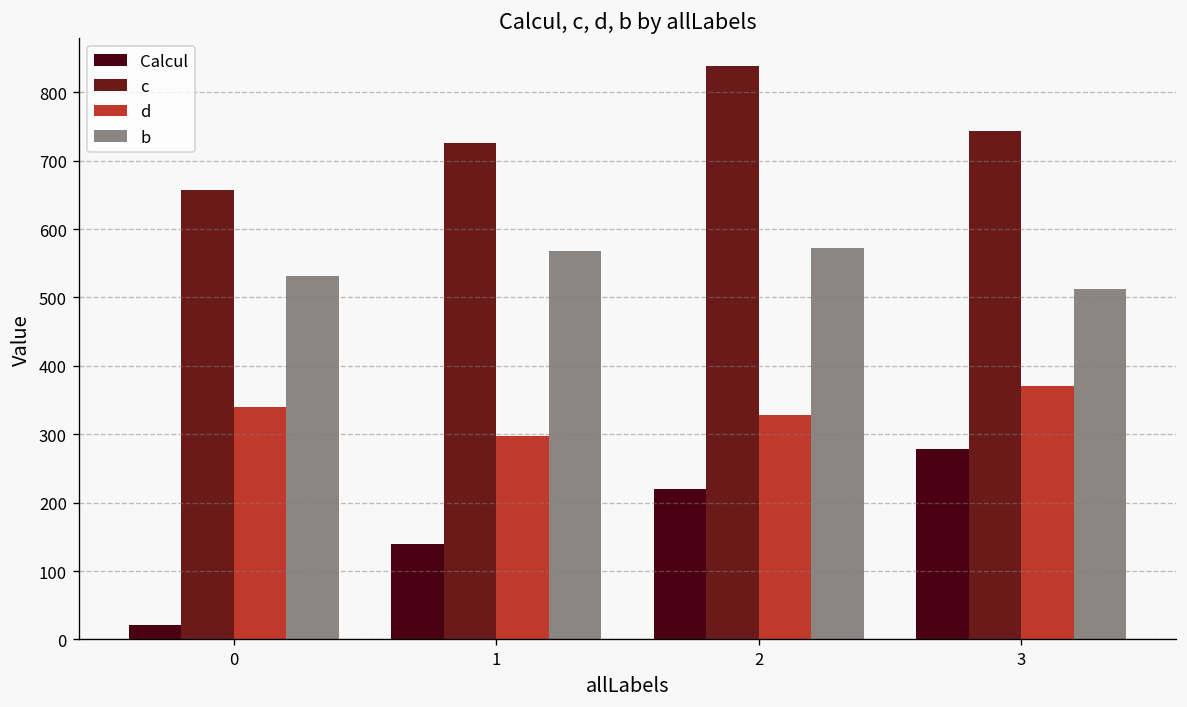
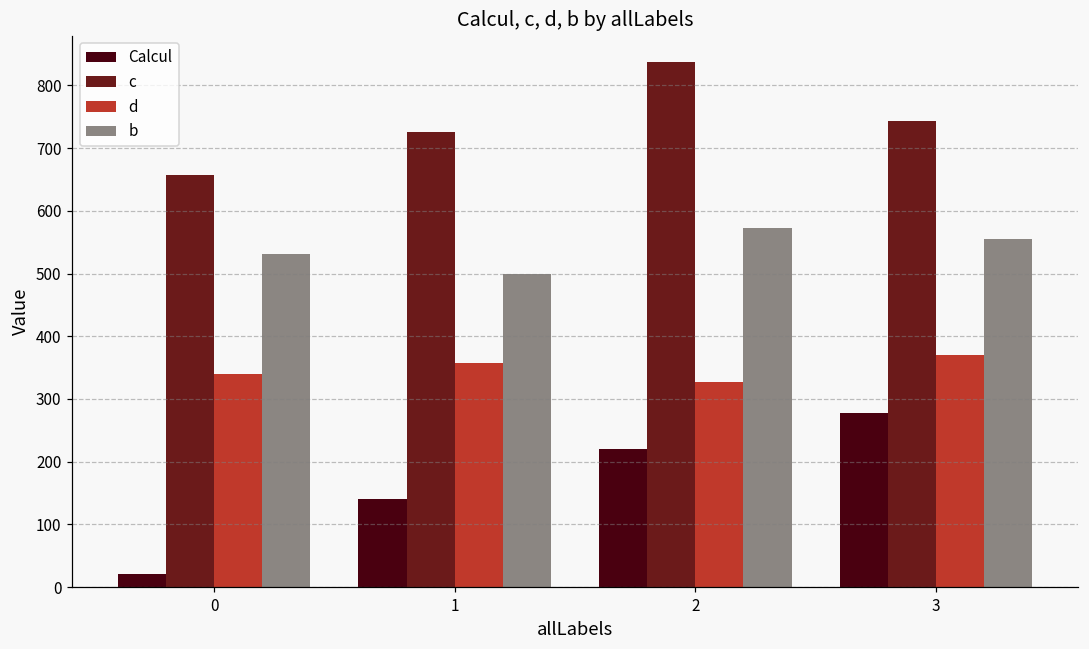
d, 1: 300 -> 360
b, 1: 570 -> 500
b, 3: 510 -> 550
